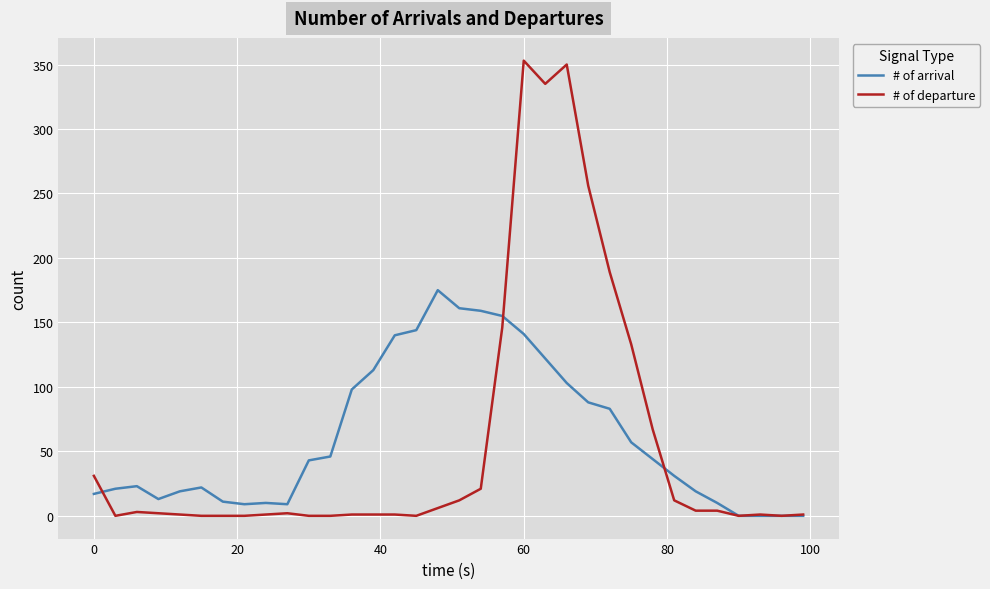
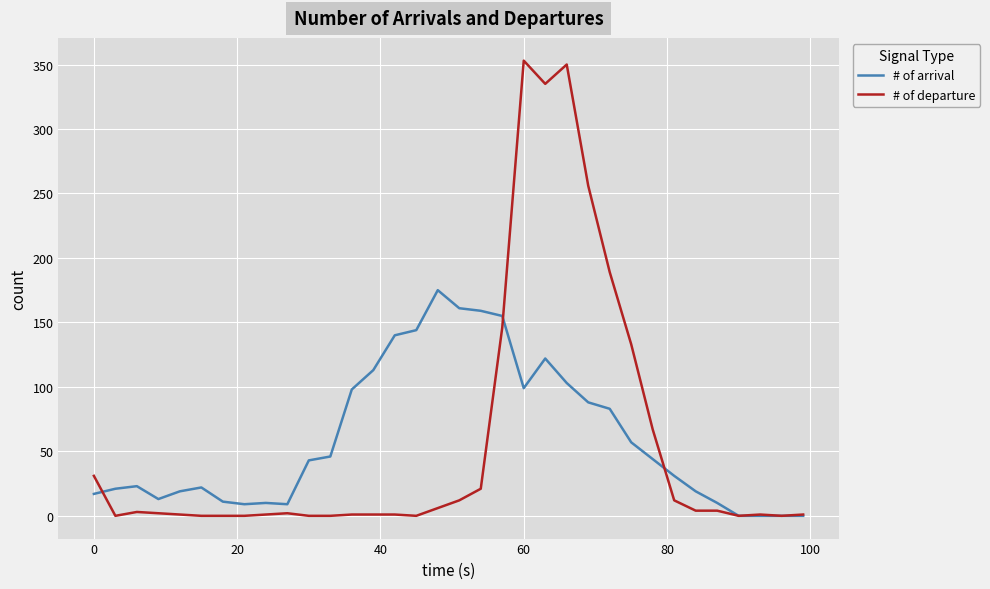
# of arrival, 60: 141 -> 99
